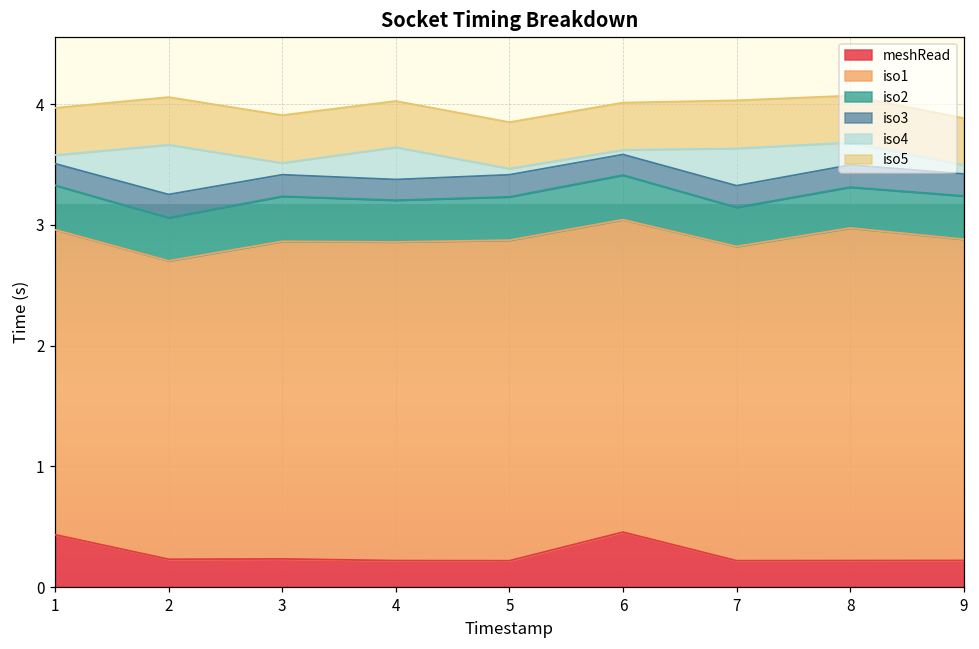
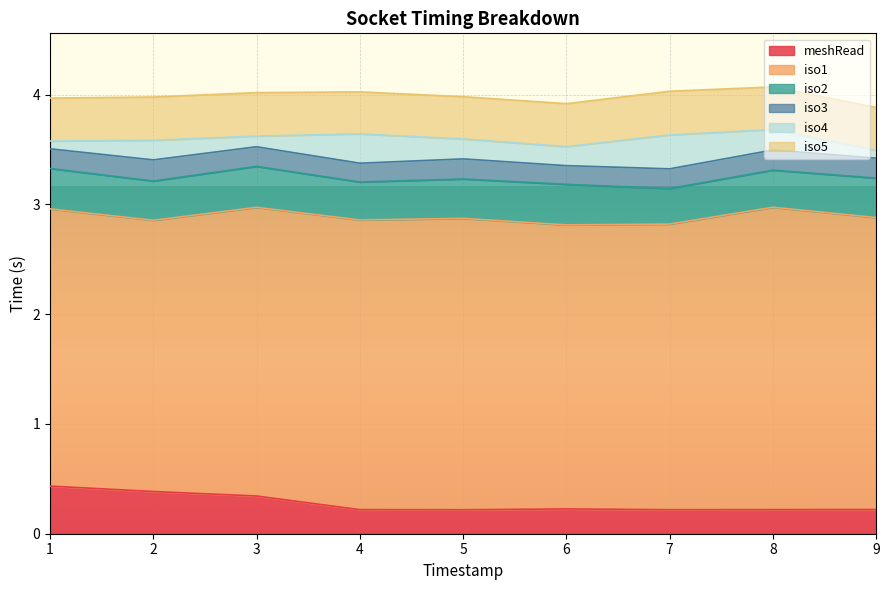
meshRead, 2: 0.23 -> 0.38
iso4, 2: 0.41 -> 0.18
meshRead, 3: 0.23 -> 0.34
iso4, 5: 0.05 -> 0.18
meshRead, 6: 0.46 -> 0.23
iso4, 6: 0.04 -> 0.17
